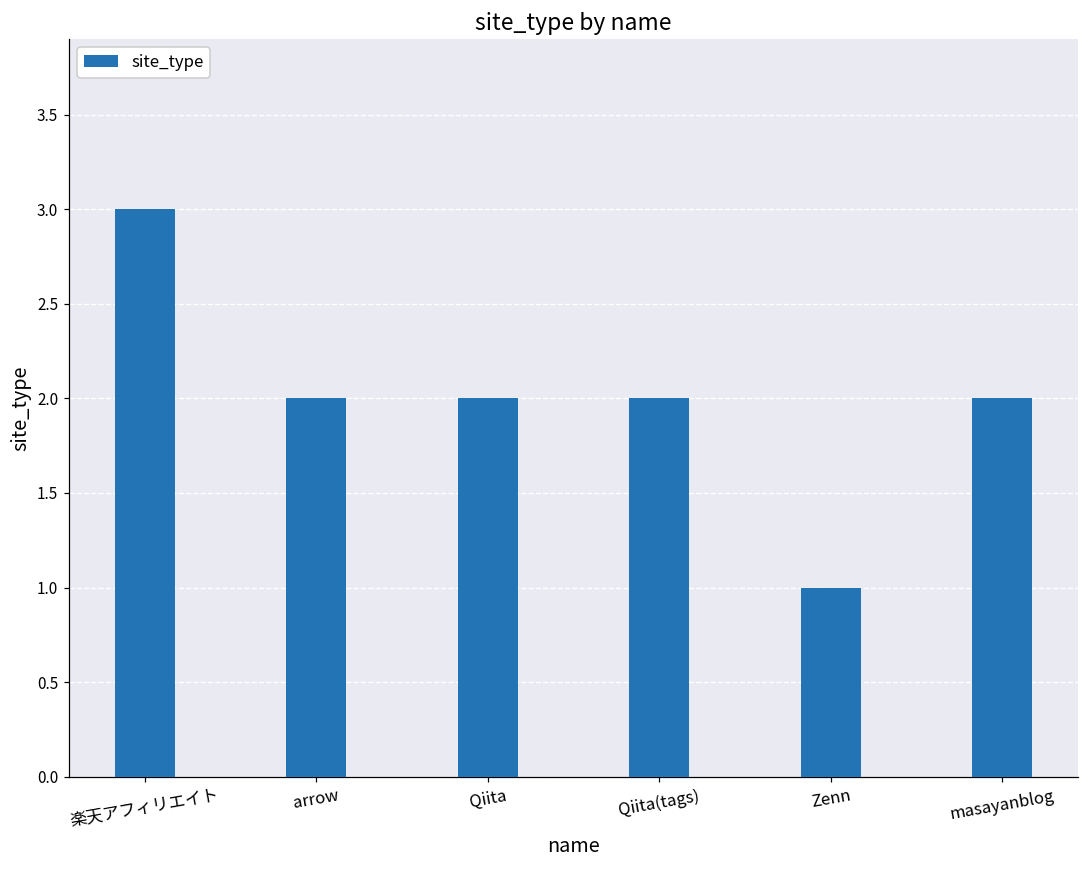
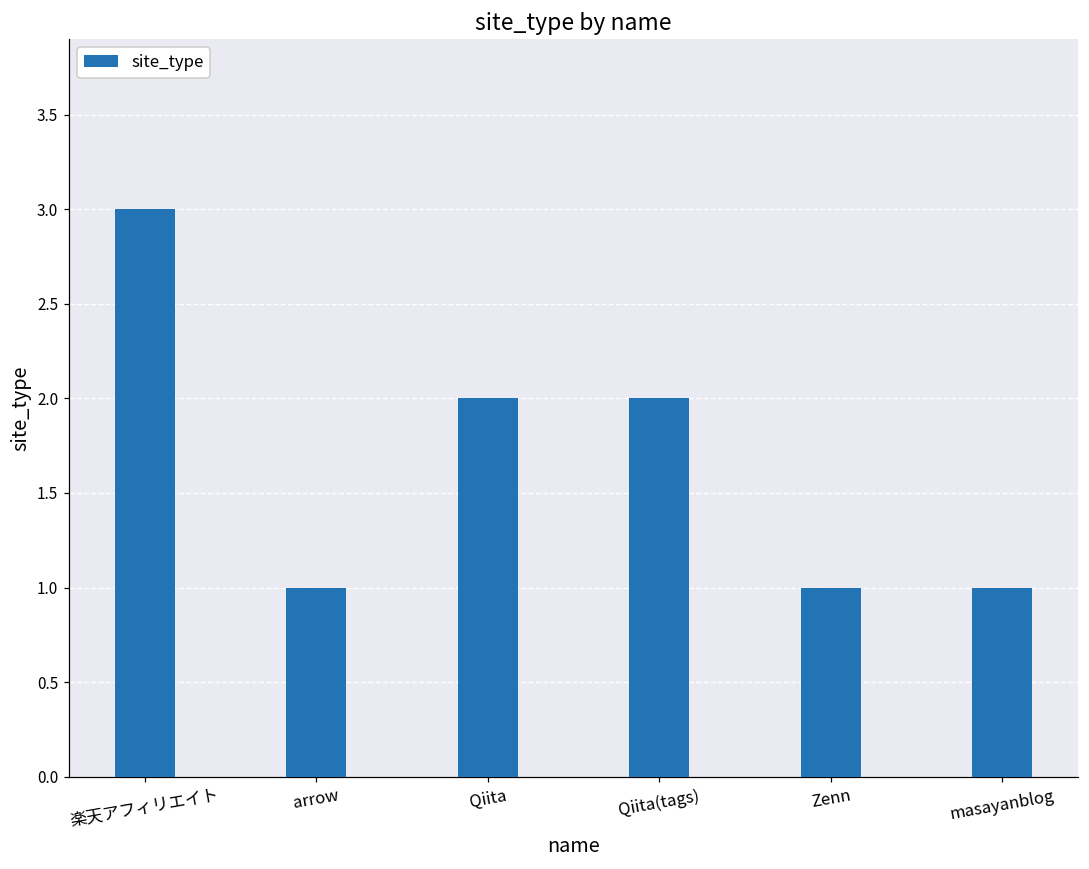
arrow: 2 -> 1
masayanblog: 2 -> 1
